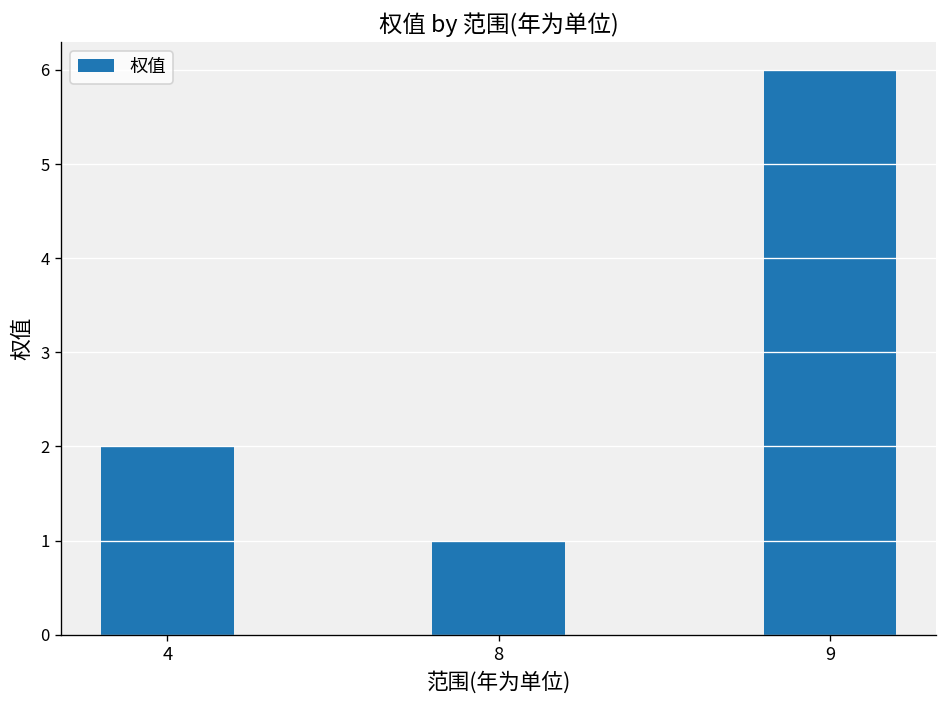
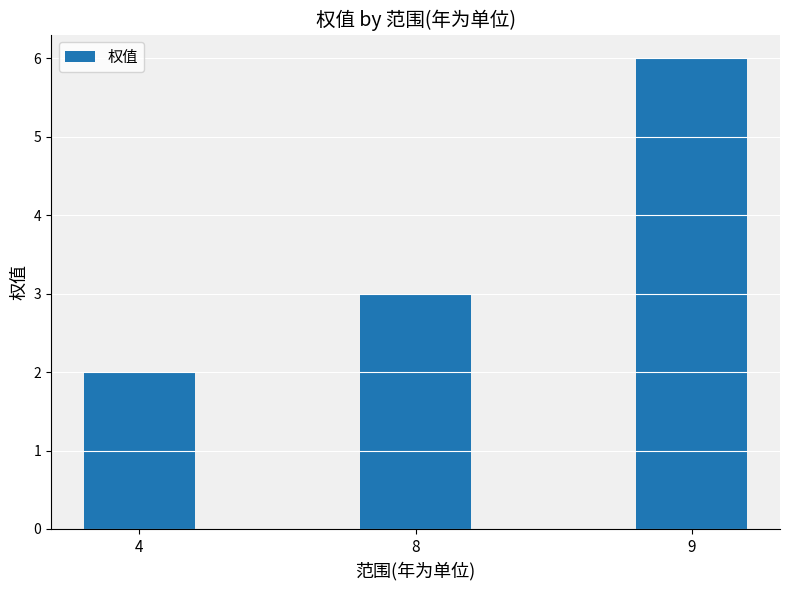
8: 1 -> 3
